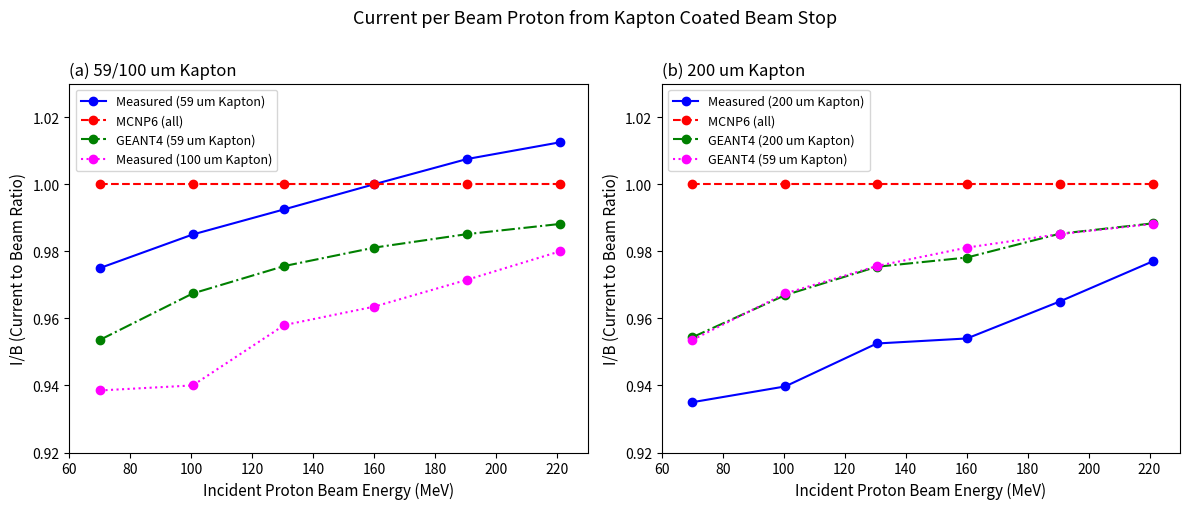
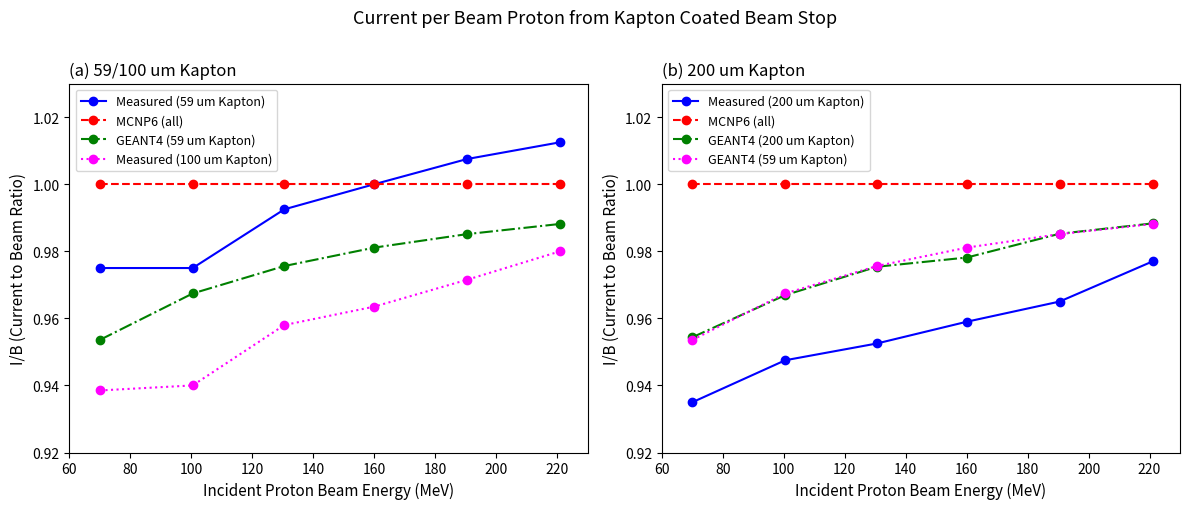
(a) 59/100 um Kapton, Measured (59 um Kapton), 100: 0.985 -> 0.975
(b) 200 um Kapton, Measured (200 um Kapton), 100: 0.940 -> 0.948
(b) 200 um Kapton, Measured (200 um Kapton), 160: 0.954 -> 0.959
